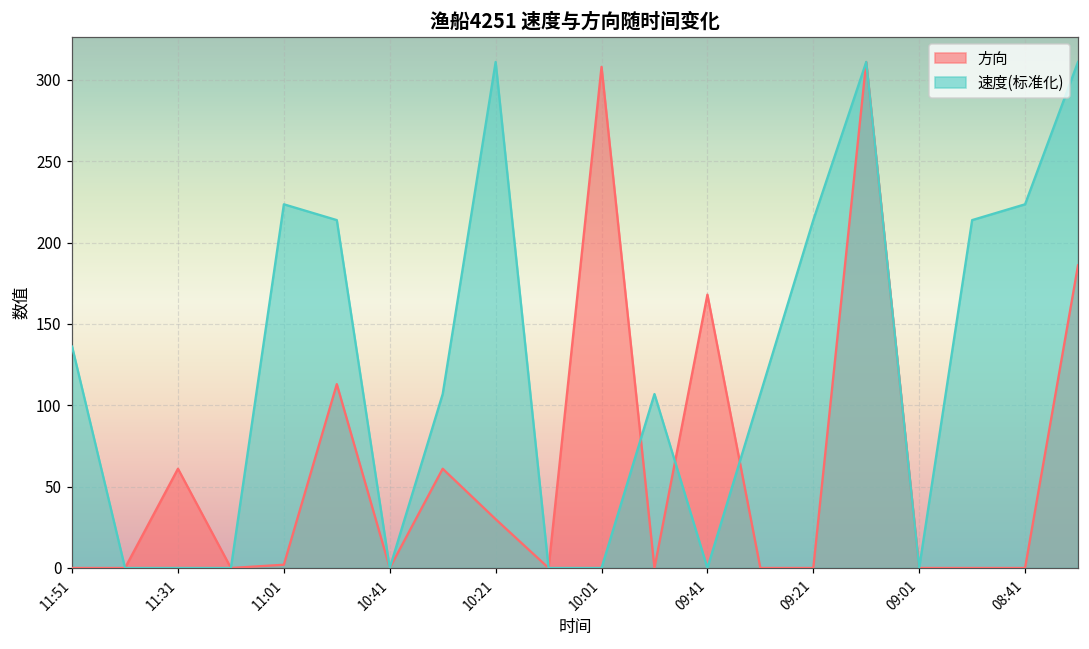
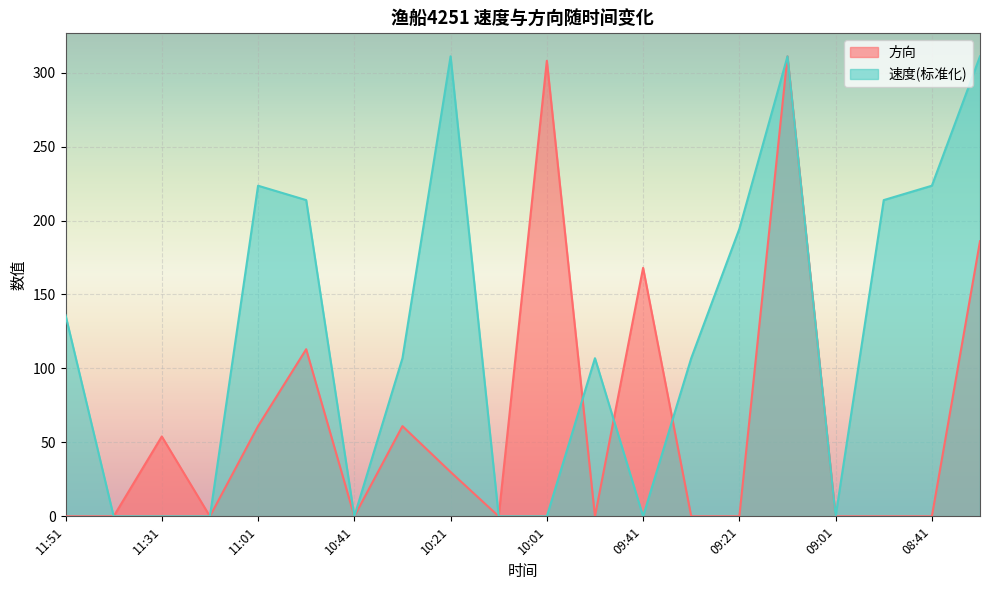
方向, 11:31: 61 -> 54
方向, 11:01: 2 -> 61
速度(标准化), 09:21: 214 -> 194
